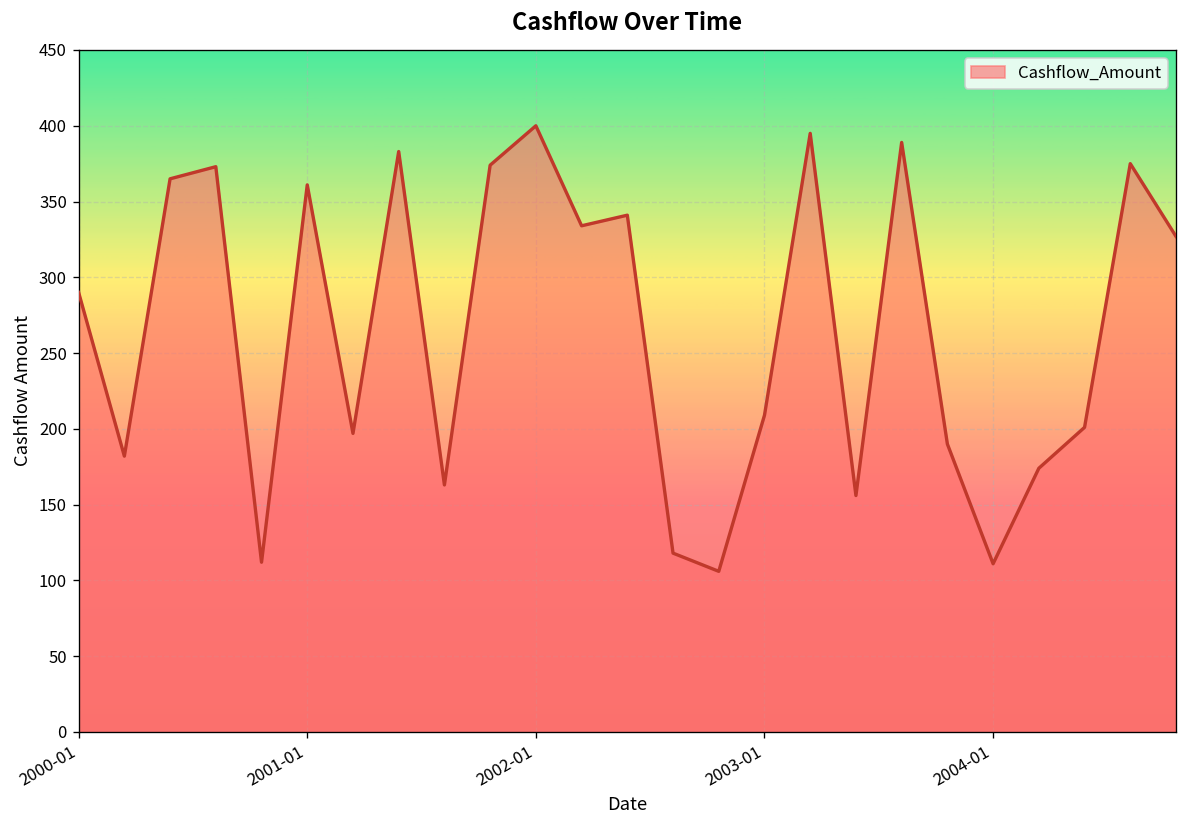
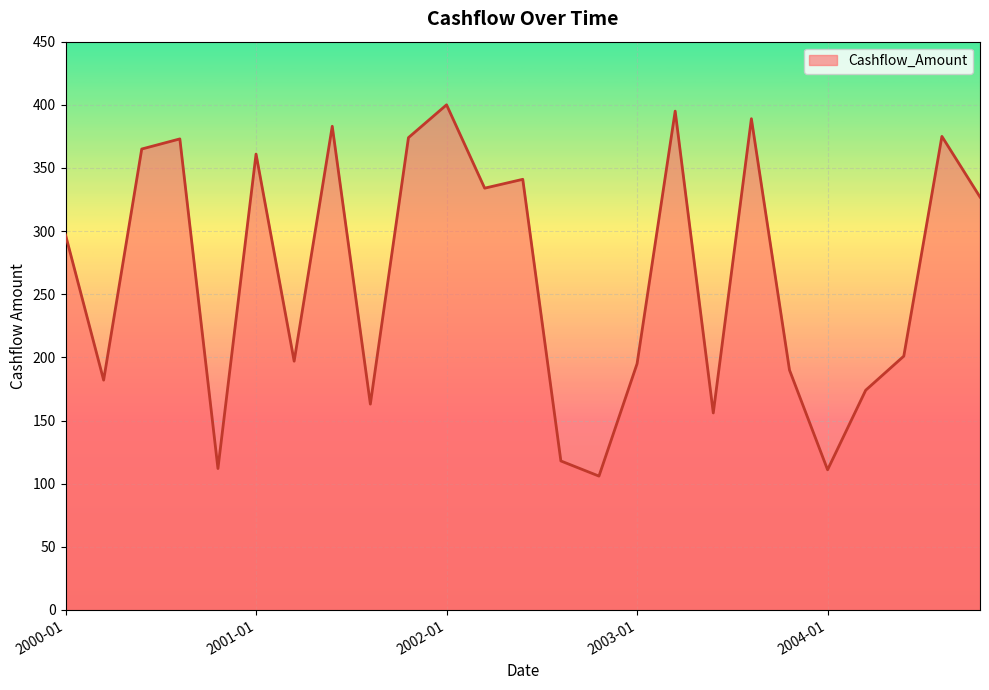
2000-01: 290 -> 297
2003-01: 209 -> 195
